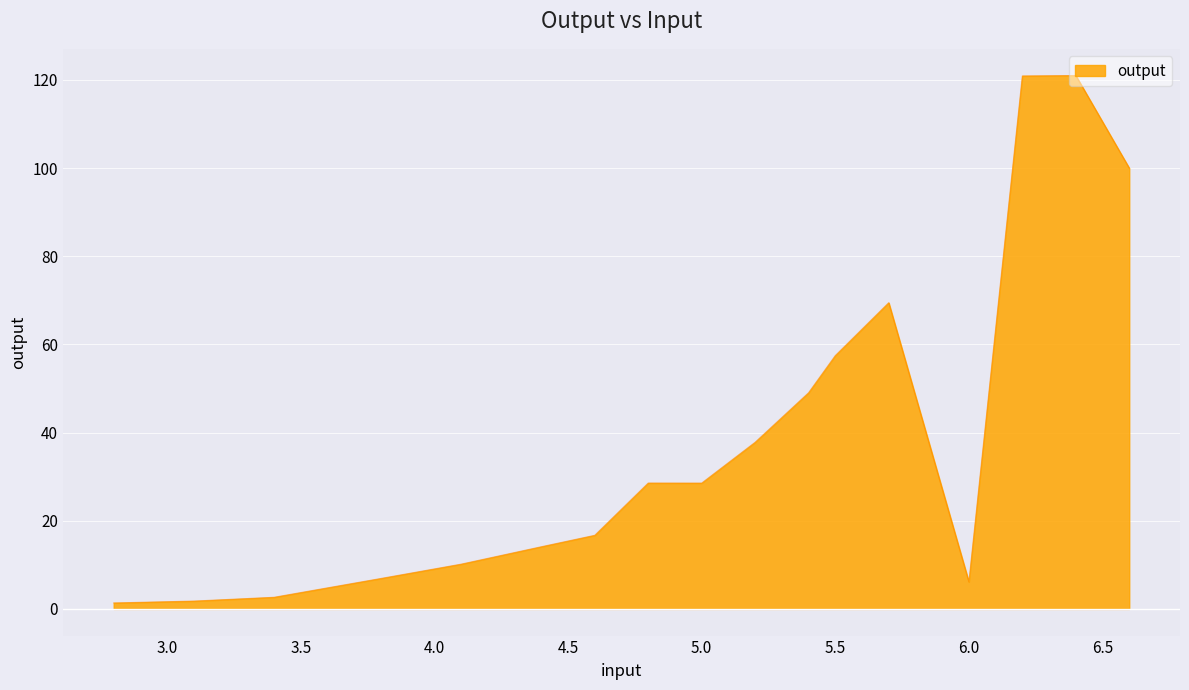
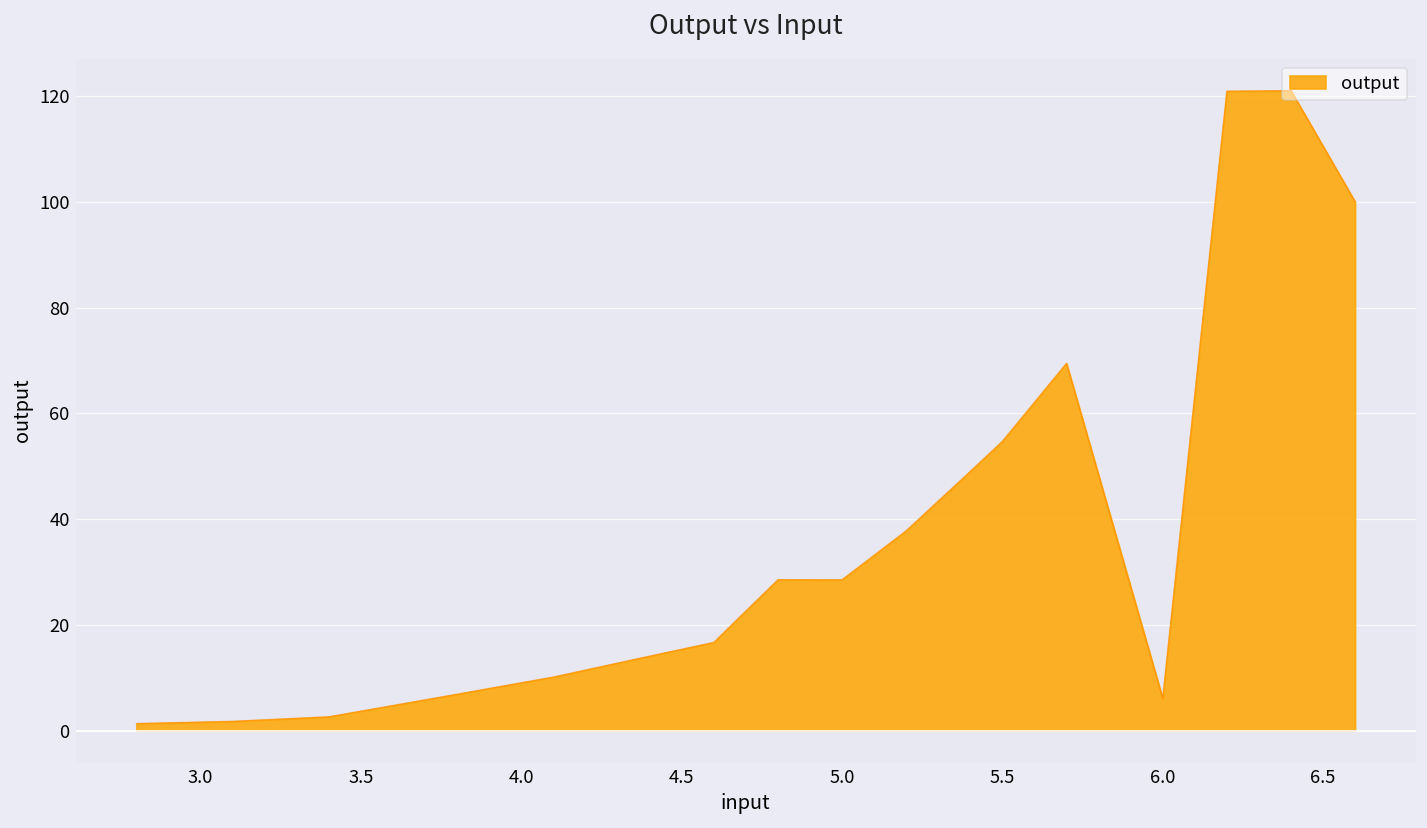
5.5: 57 -> 55
